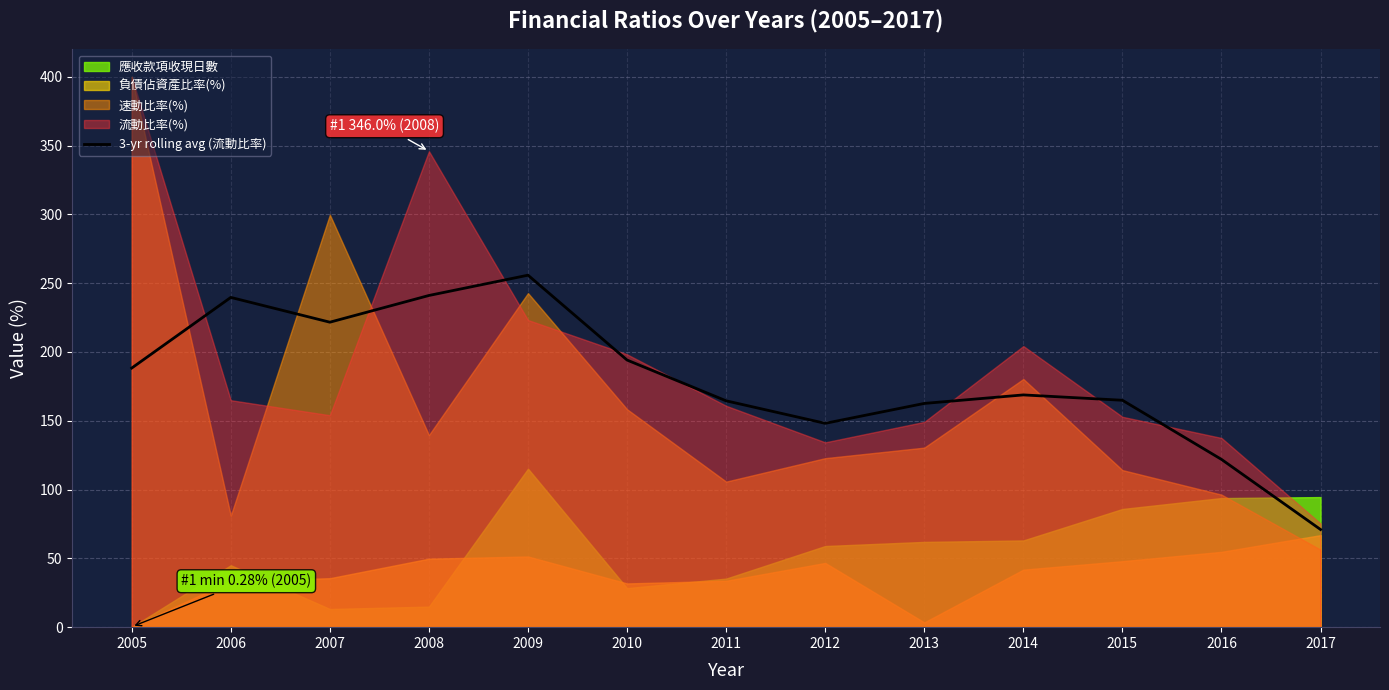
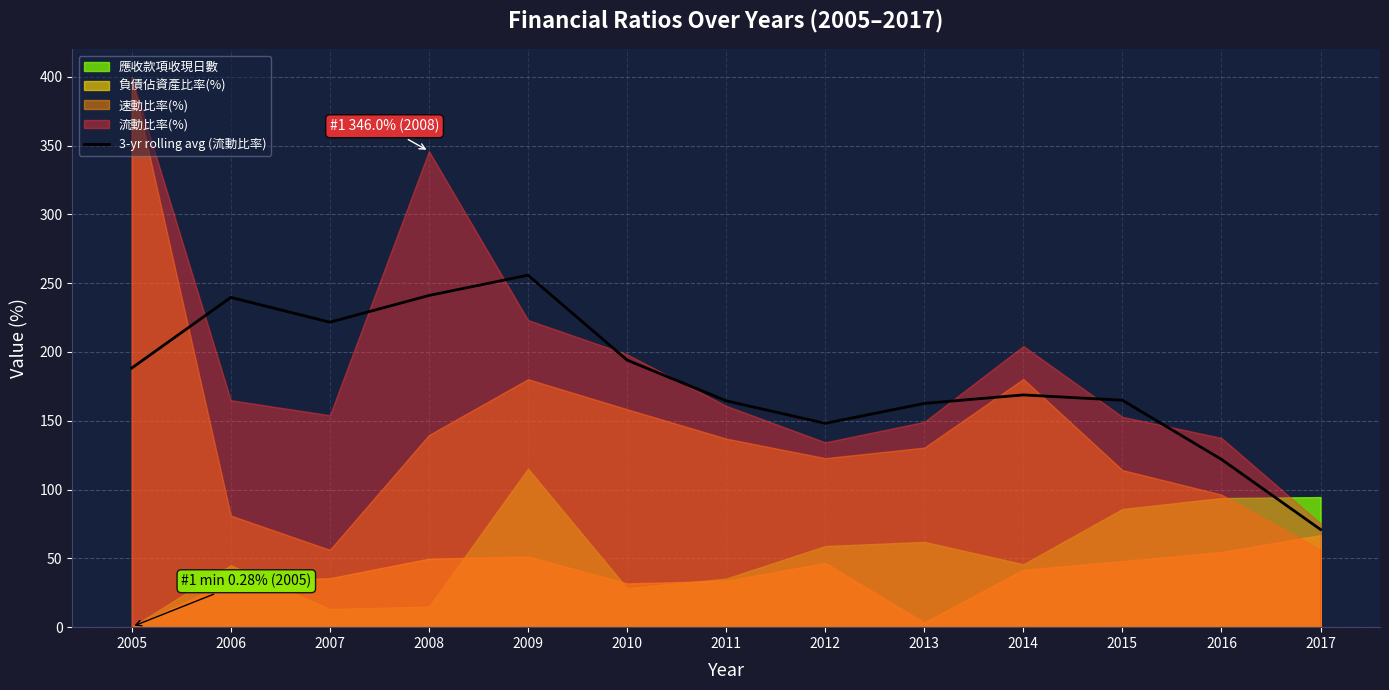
速動比率(%), 2007: 300 -> 56
速動比率(%), 2009: 243 -> 180
速動比率(%), 2011: 106 -> 137
應收款項收現日數, 2014: 63 -> 46
